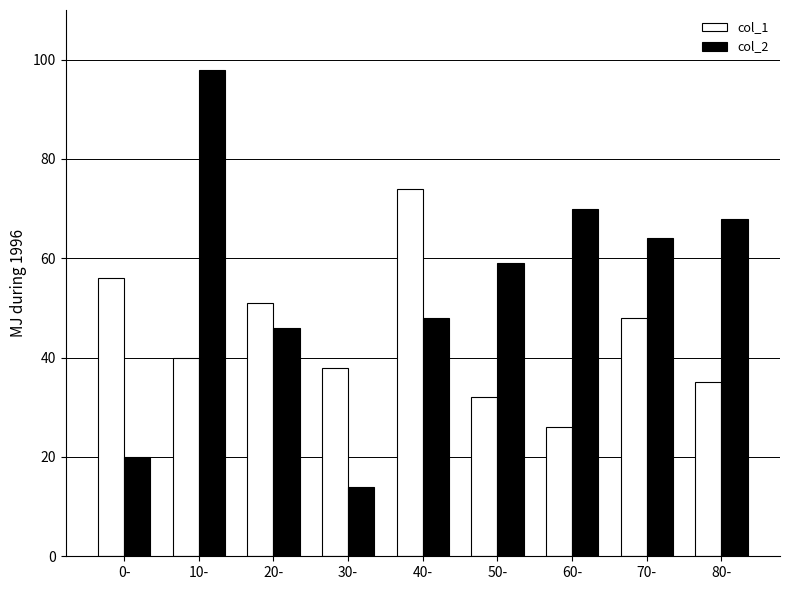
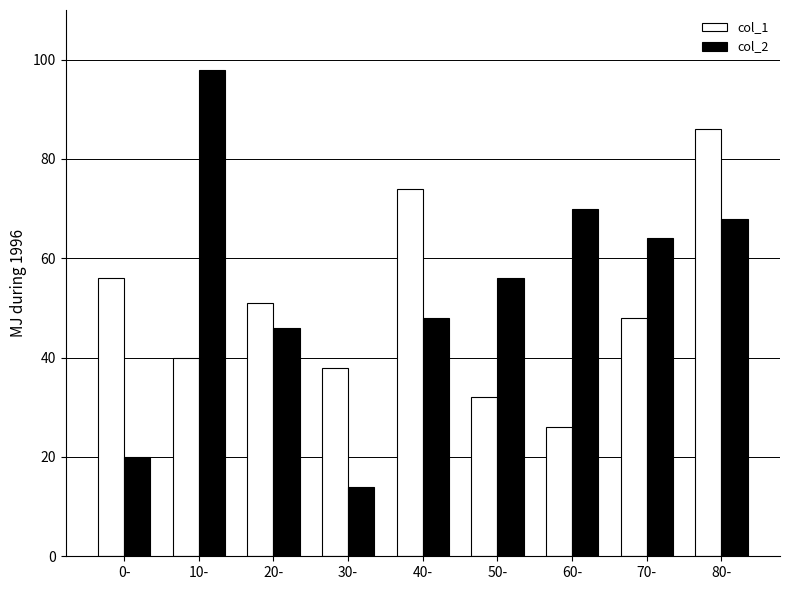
col_2, 50-: 59 -> 56
col_1, 80-: 35 -> 86
